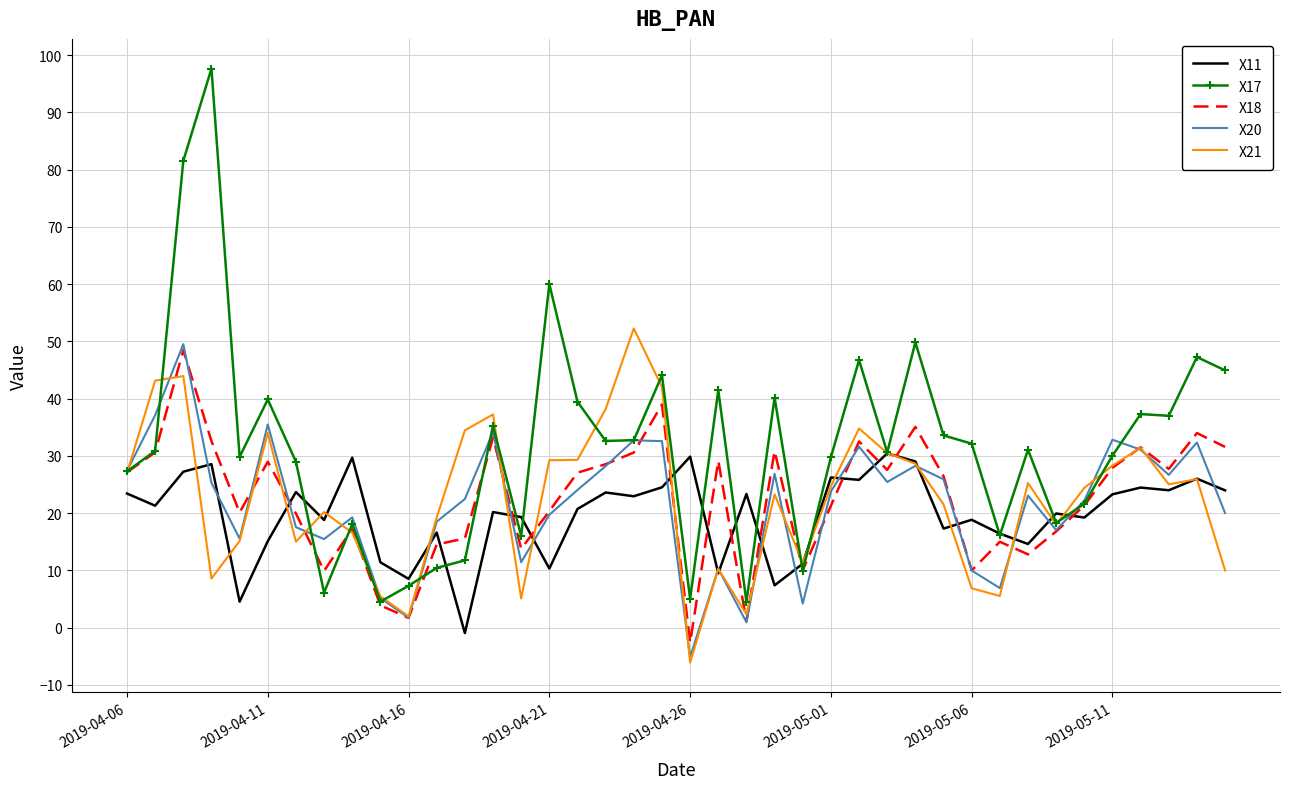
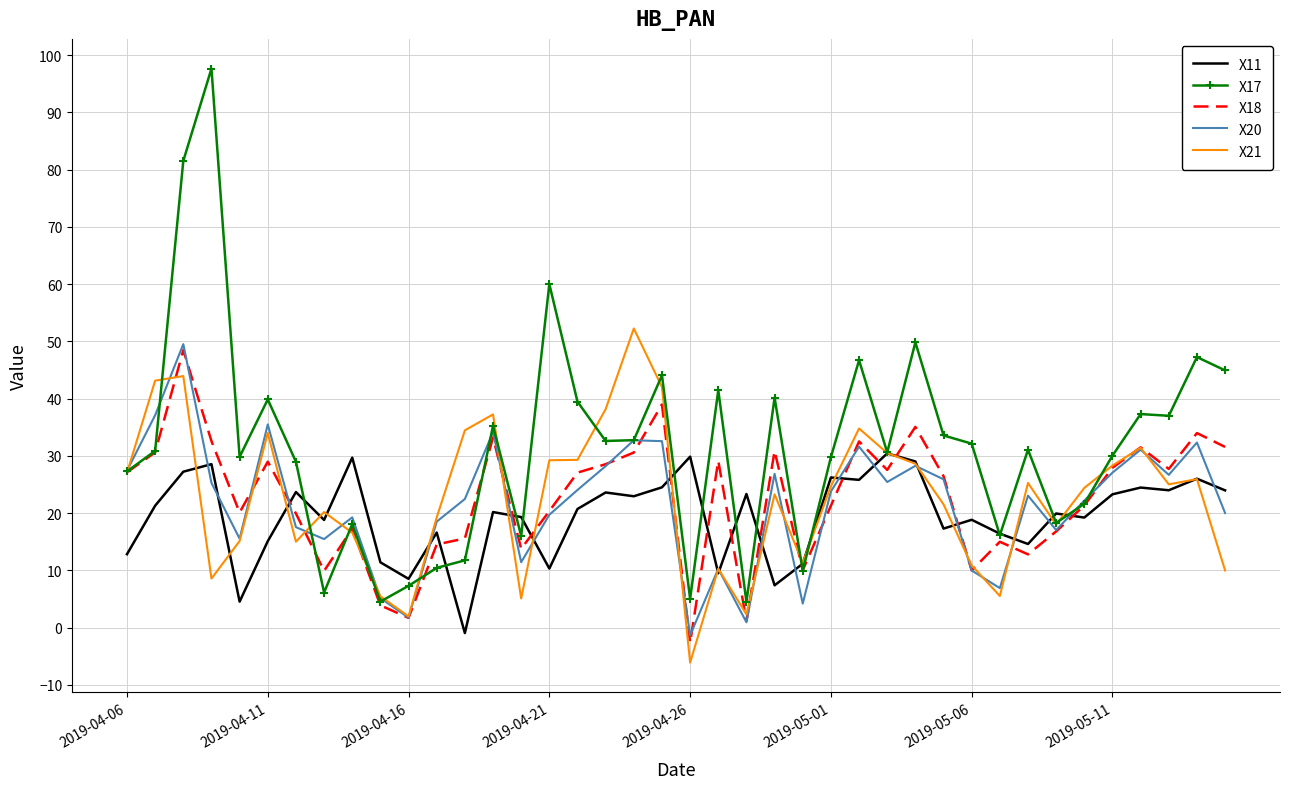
X11, 2019-04-06: 23 -> 13
X20, 2019-04-26: -5 -> -1
X21, 2019-05-06: 7 -> 11
X20, 2019-05-11: 33 -> 27
